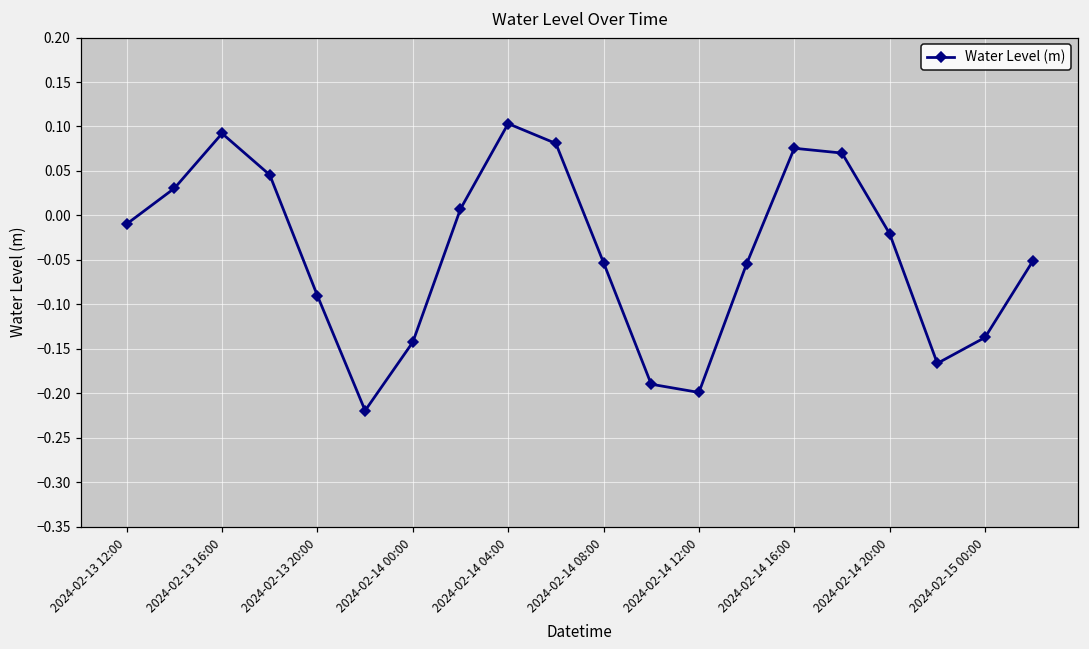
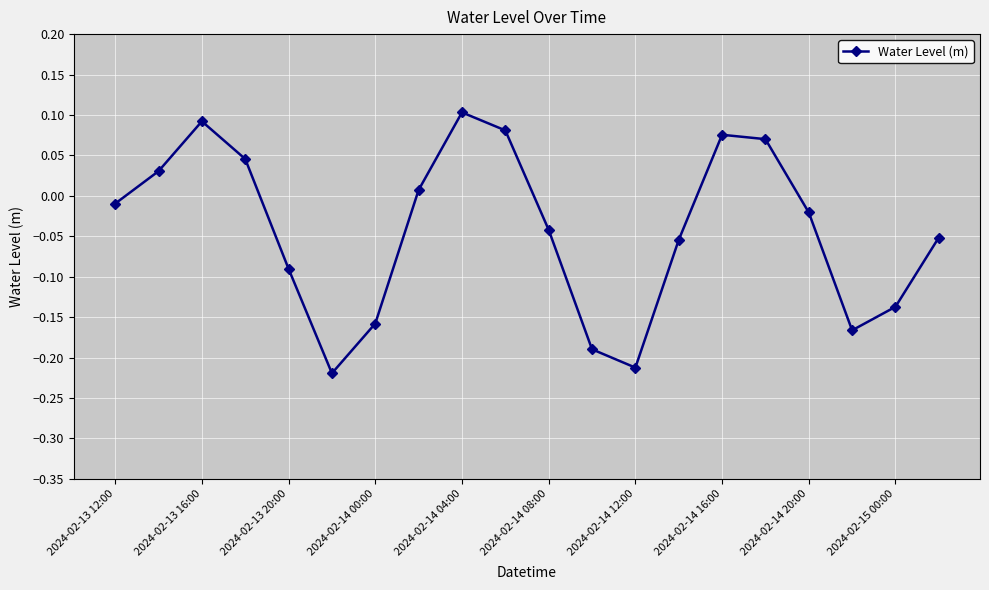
2024-02-14 00:00: -0.14 -> -0.16
2024-02-14 08:00: -0.05 -> -0.04
2024-02-14 12:00: -0.20 -> -0.21
